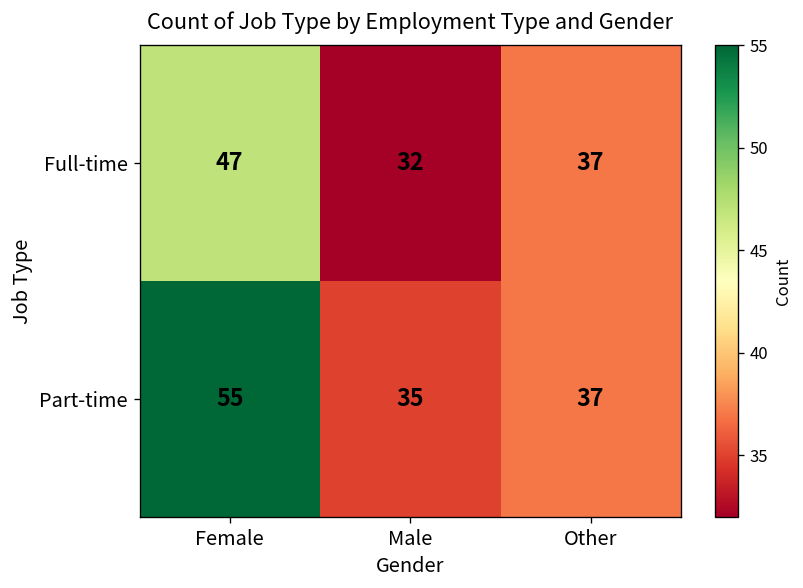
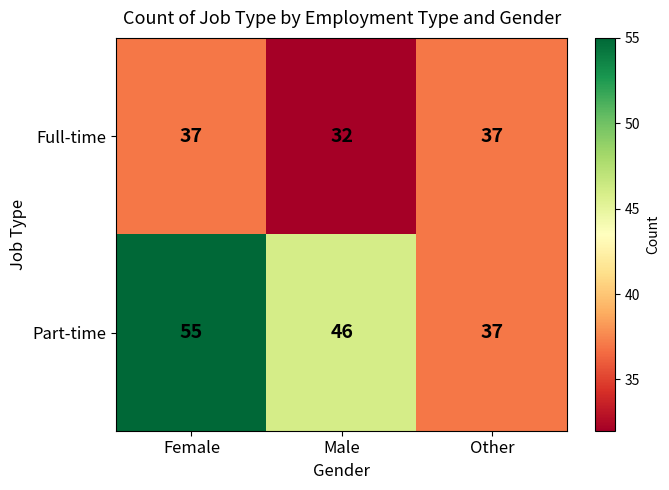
Full-time, Female: 47 -> 37
Part-time, Male: 35 -> 46
